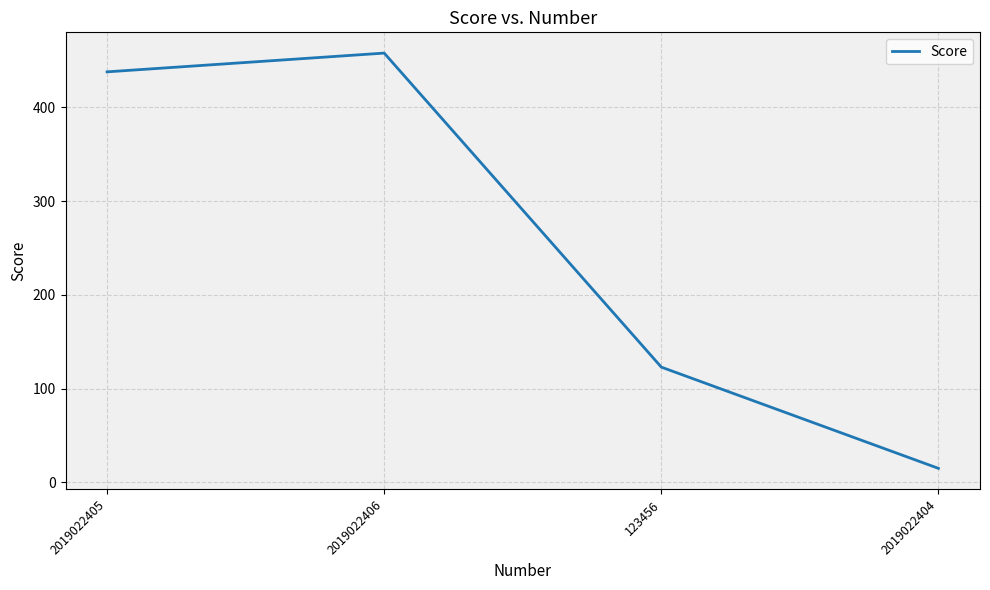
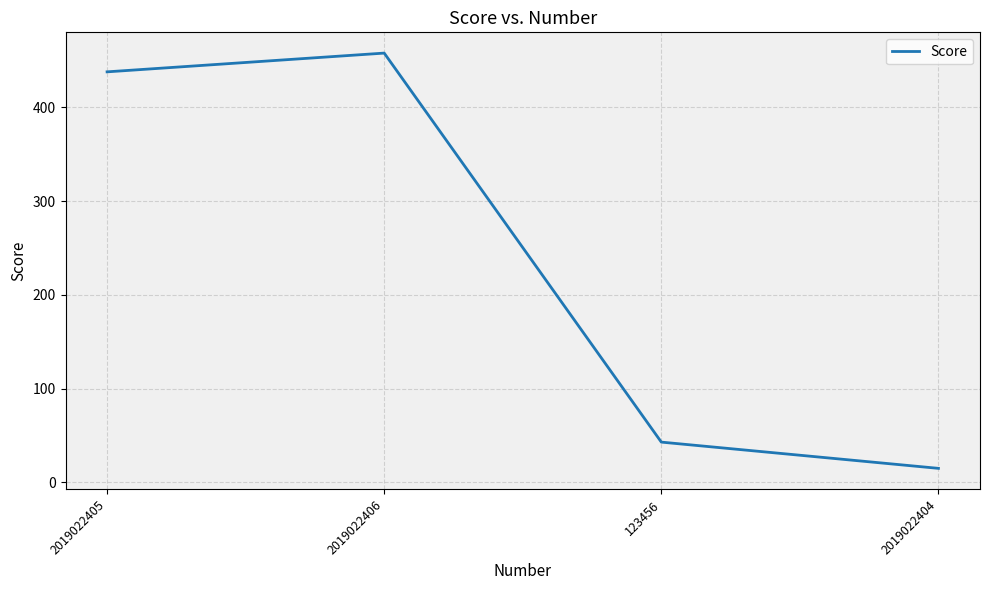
123456: 120 -> 40
